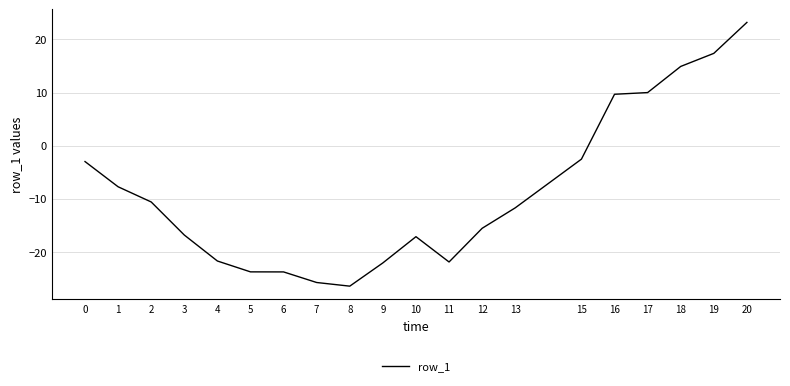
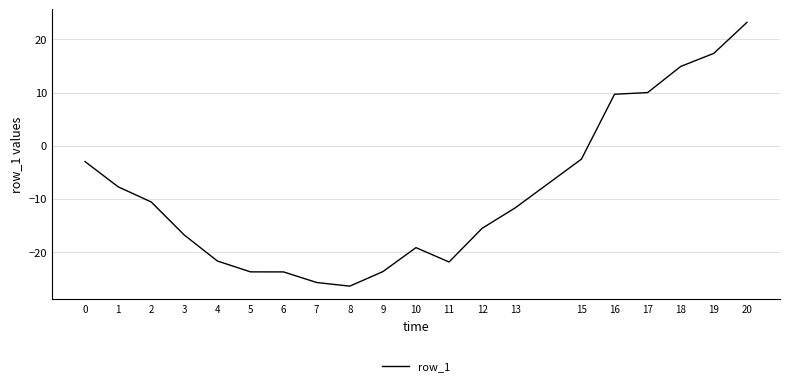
9: -22 -> -24
10: -17 -> -19
